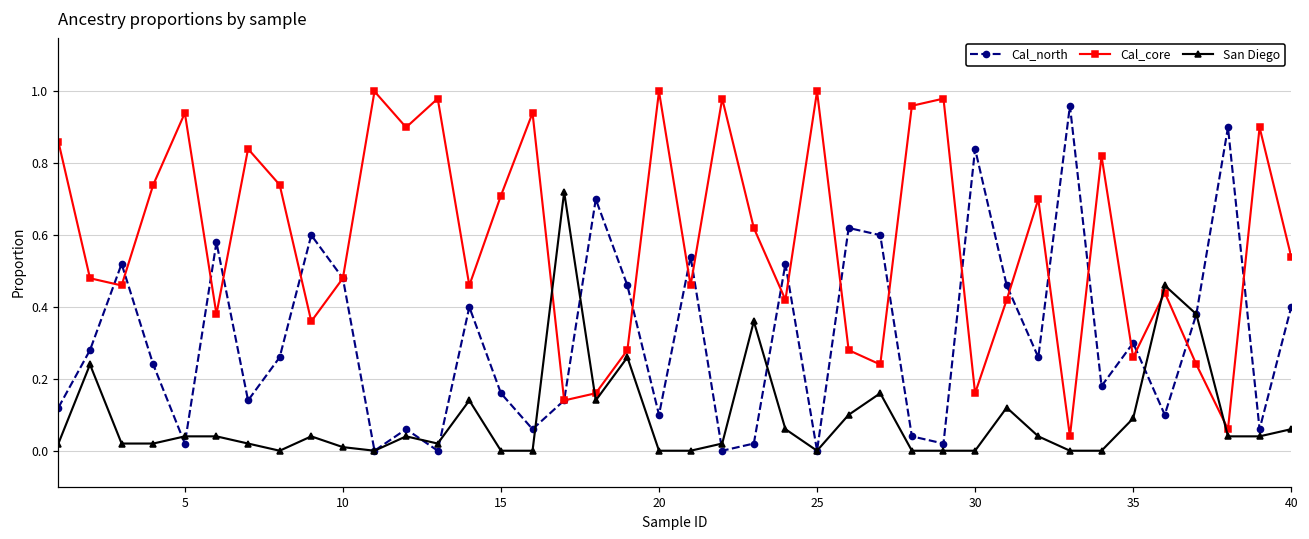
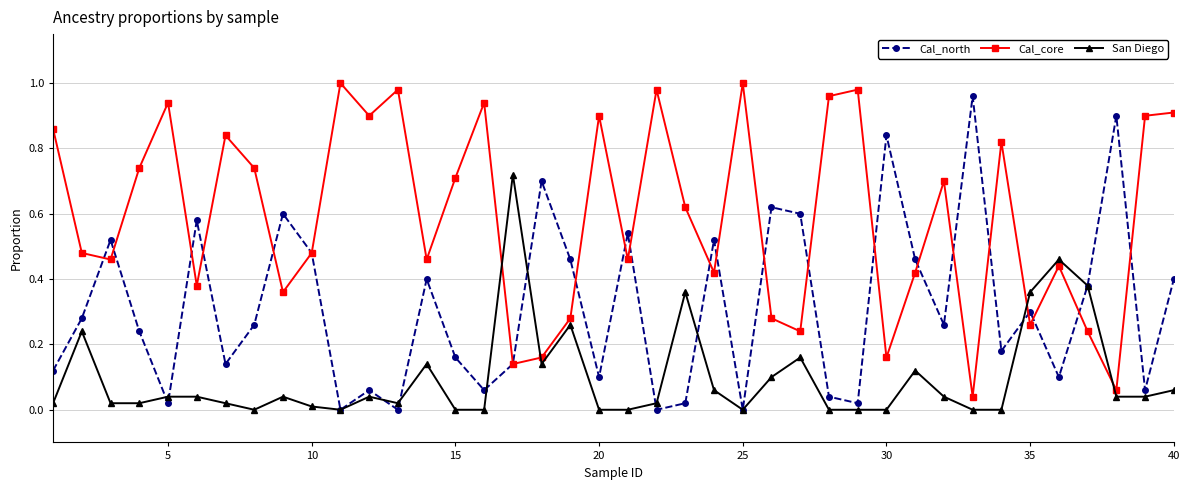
Cal_core, 20: 1.0 -> 0.9
San Diego, 35: 0.09 -> 0.36
Cal_core, 40: 0.54 -> 0.91
